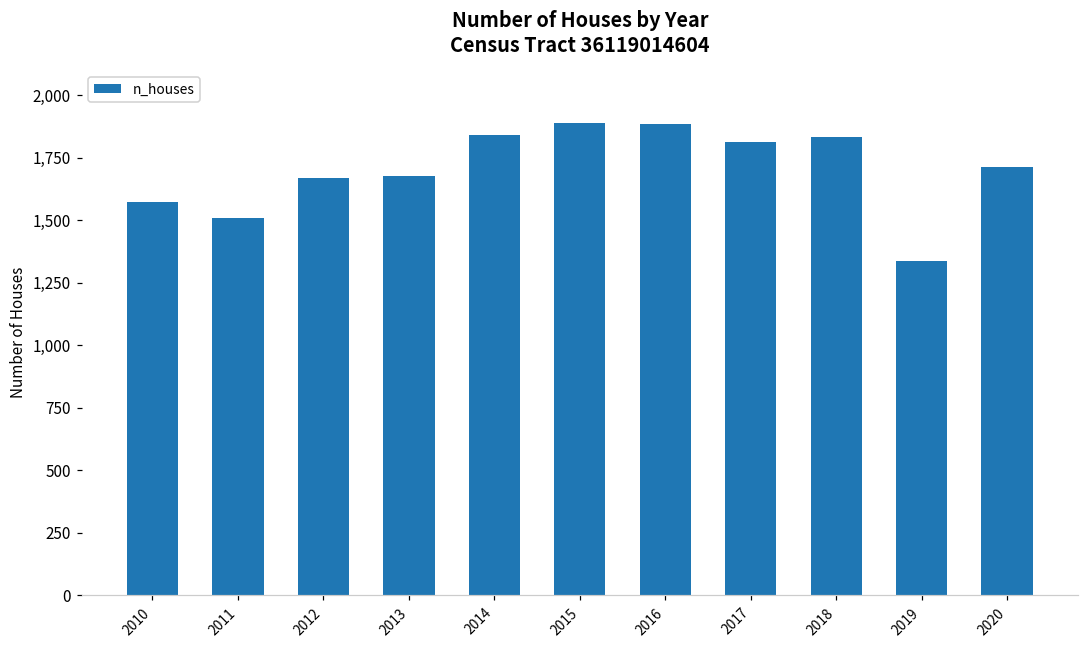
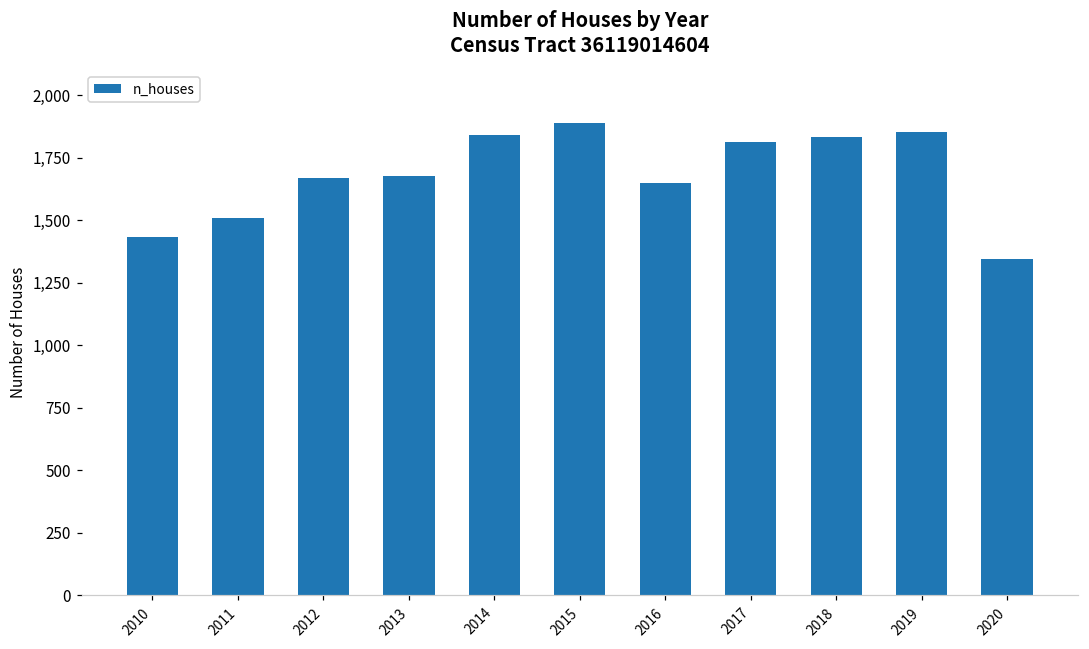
2010: 1,570 -> 1,430
2016: 1,890 -> 1,650
2019: 1,340 -> 1,850
2020: 1,710 -> 1,350
